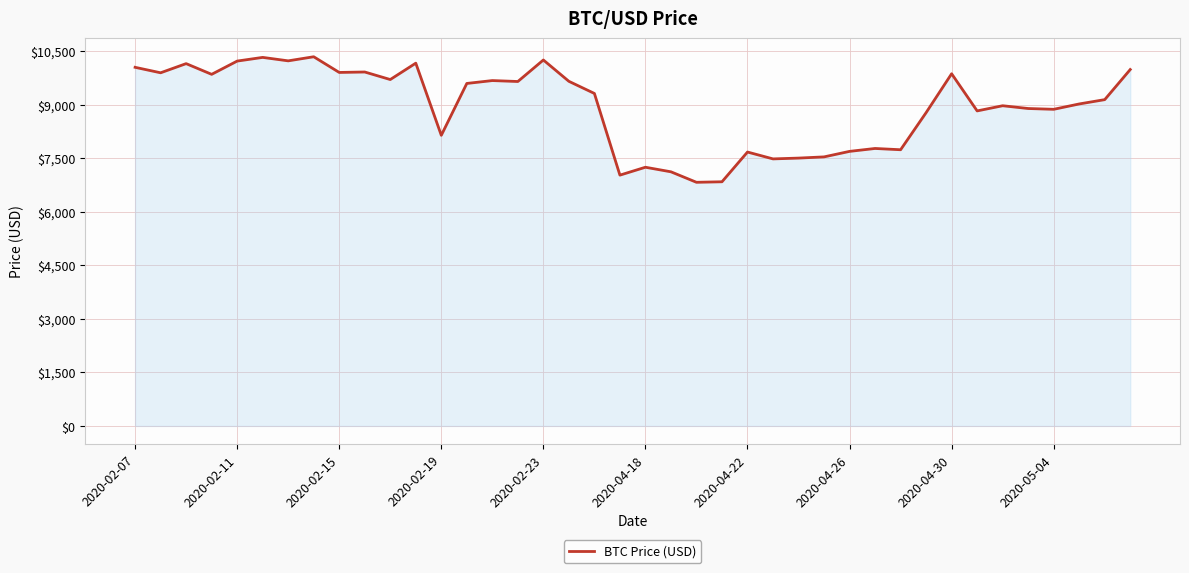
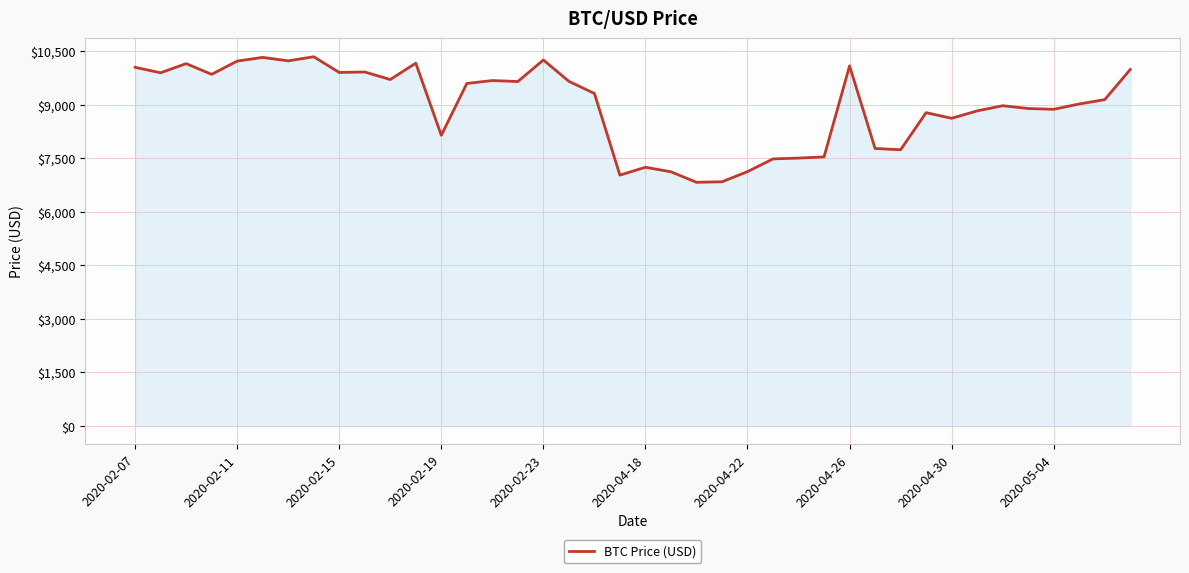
2020-04-22: $7,700 -> $7,100
2020-04-26: $7,700 -> $10,100
2020-04-30: $9,900 -> $8,600
